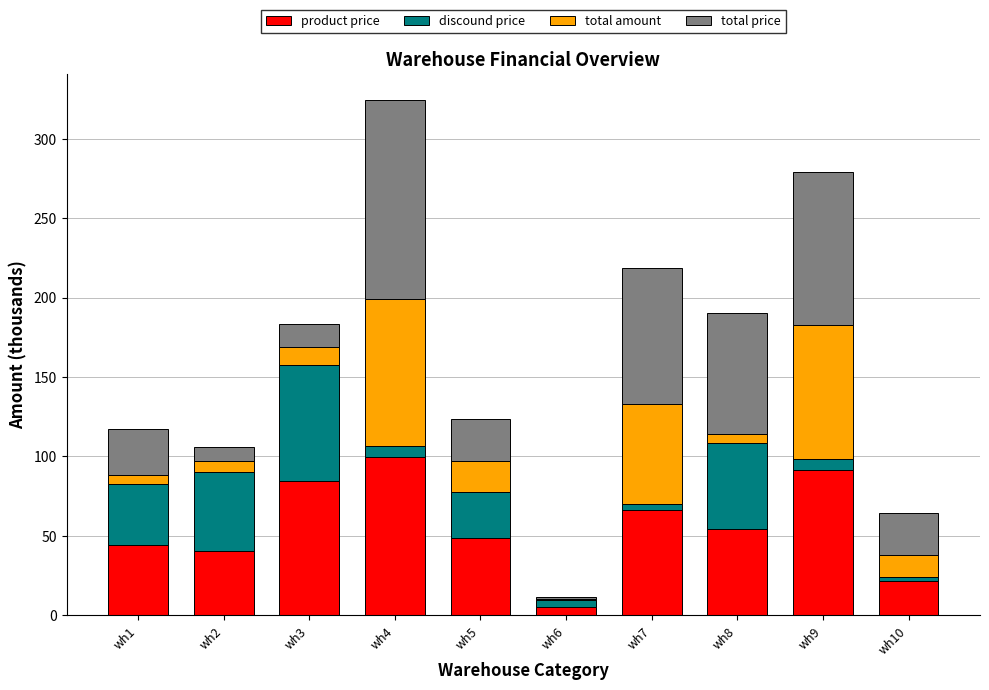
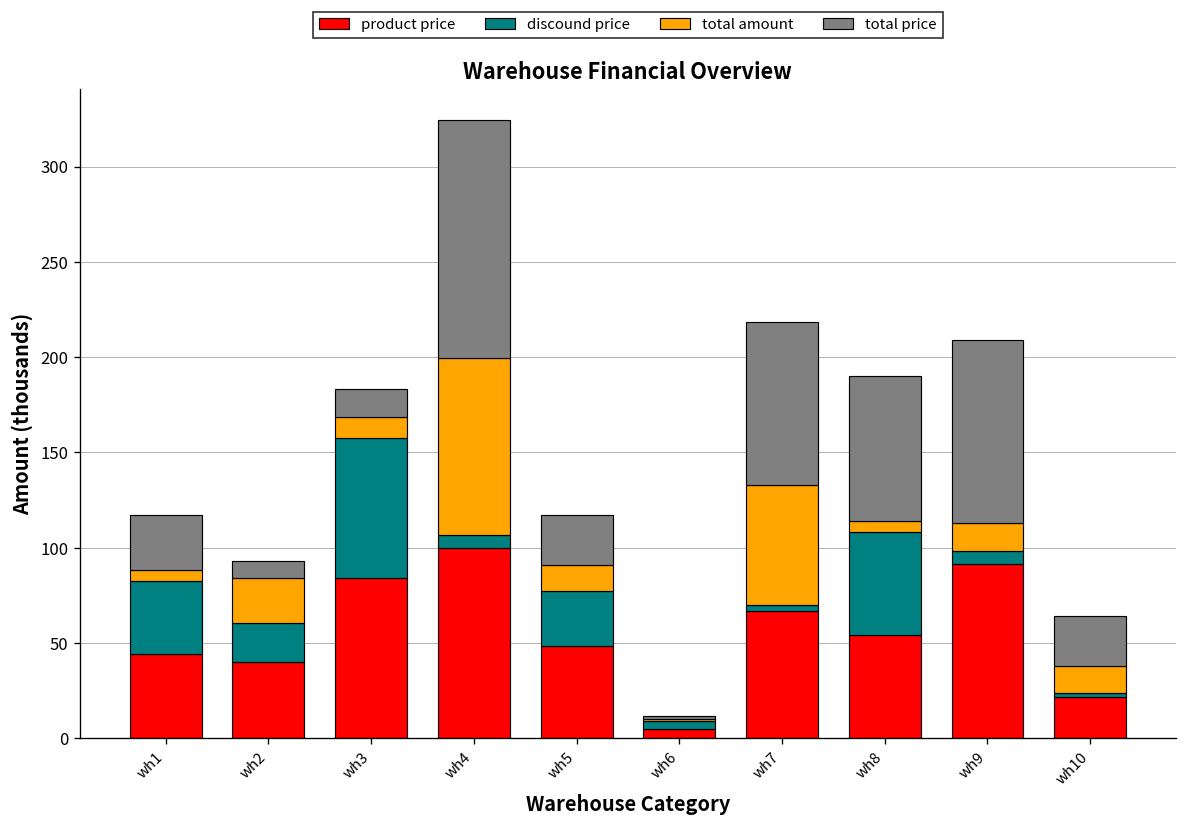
discound price, wh2: 50 -> 20
total amount, wh2: 7 -> 24
total amount, wh5: 20 -> 13
total amount, wh9: 85 -> 15
